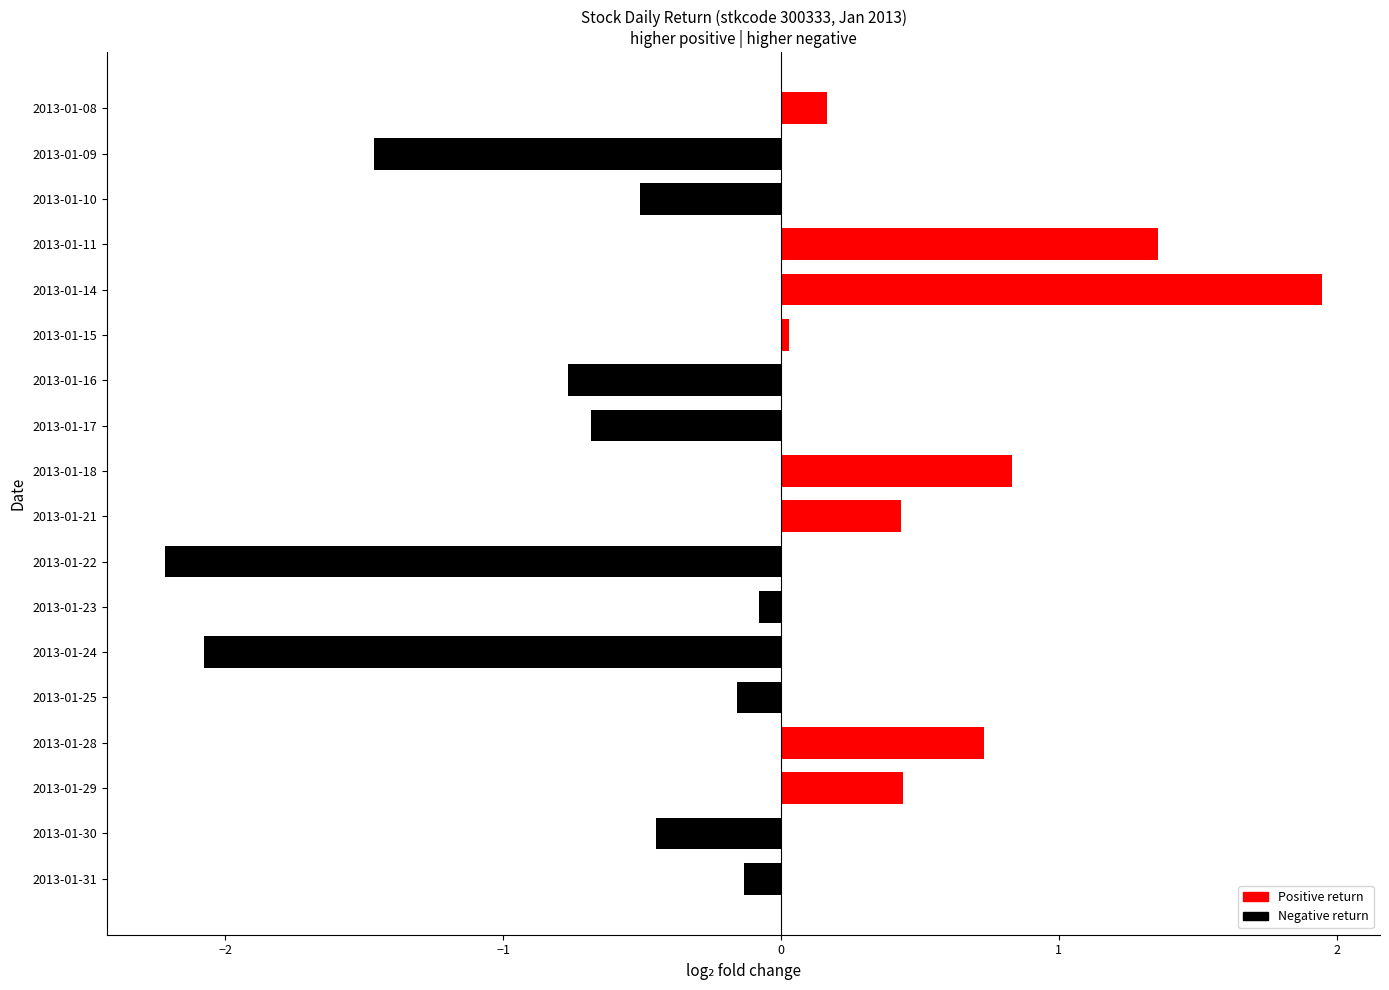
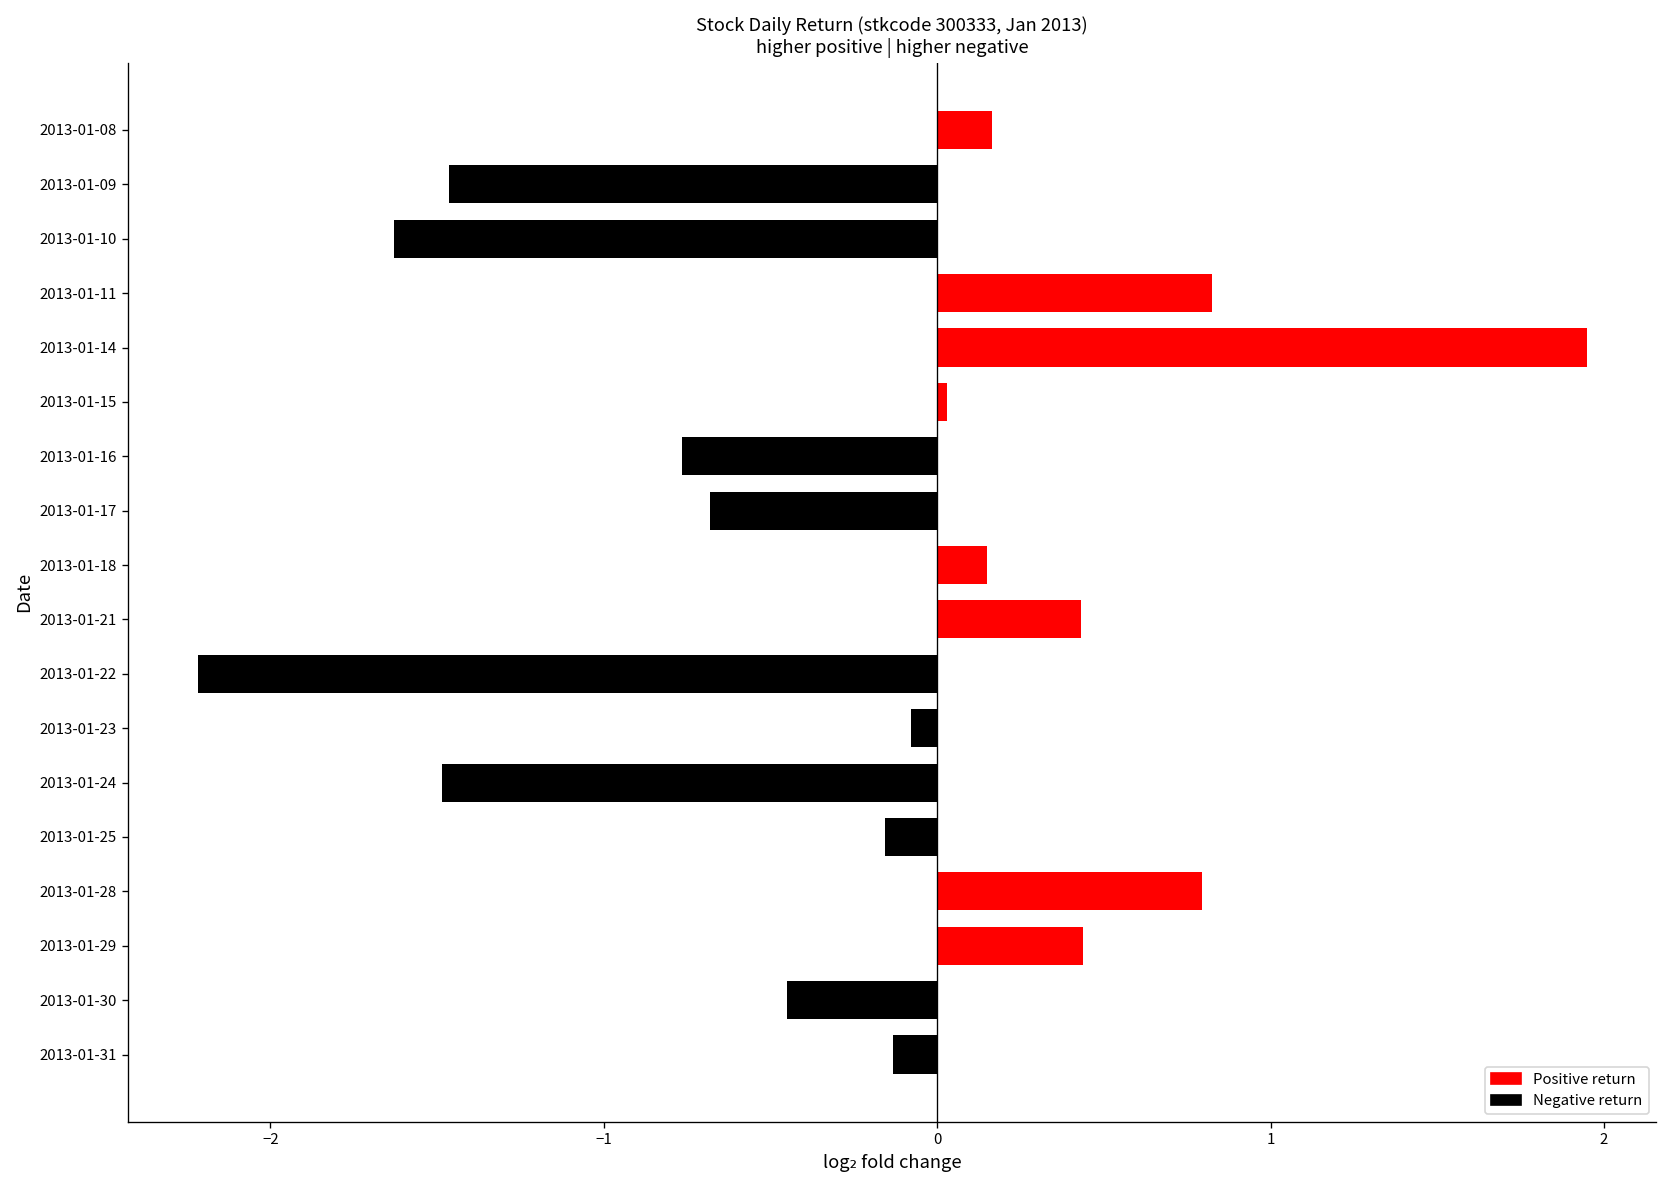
2013-01-10: -0.51 -> -1.63
2013-01-11: 1.36 -> 0.82
2013-01-18: 0.83 -> 0.15
2013-01-24: -2.08 -> -1.48
2013-01-28: 0.73 -> 0.79
